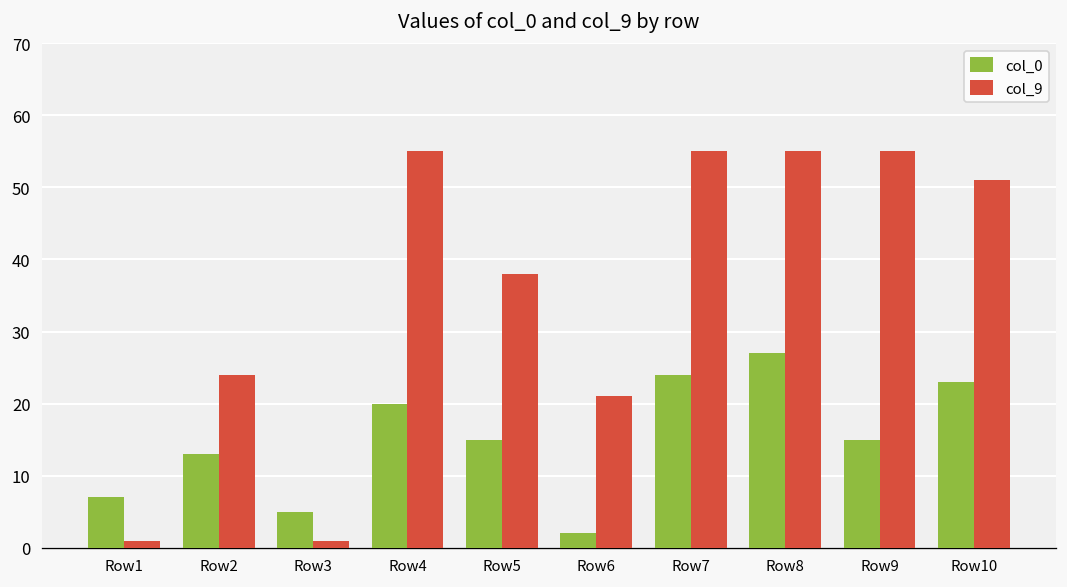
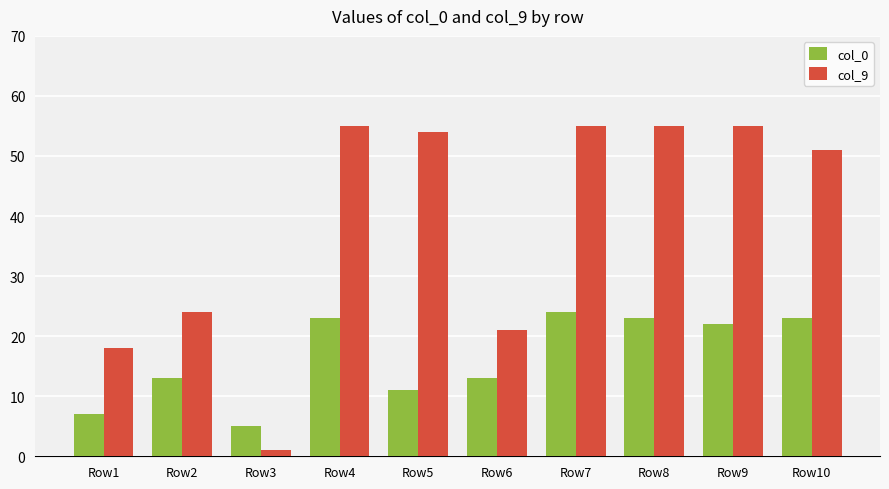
col_9, Row1: 1 -> 18
col_0, Row4: 20 -> 23
col_0, Row5: 15 -> 11
col_9, Row5: 38 -> 54
col_0, Row6: 2 -> 13
col_0, Row8: 27 -> 23
col_0, Row9: 15 -> 22
